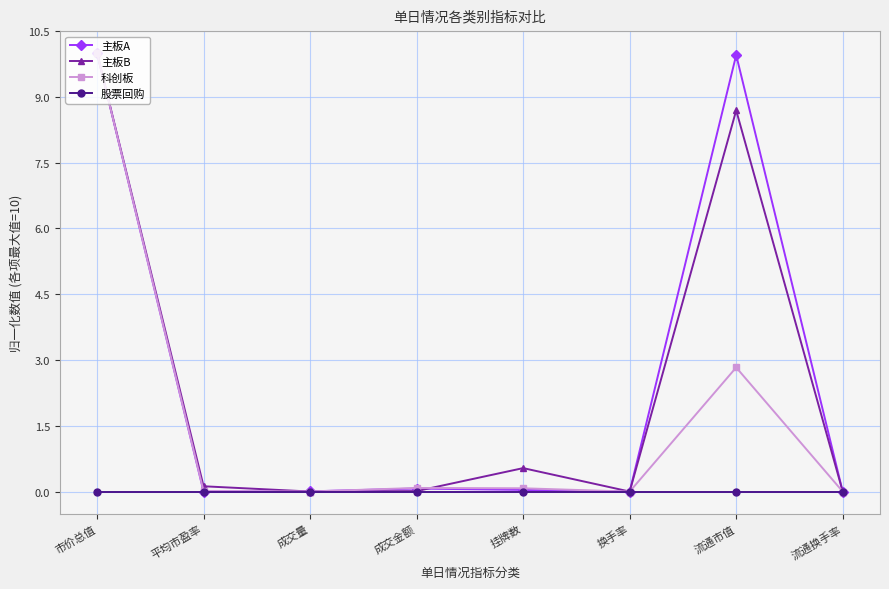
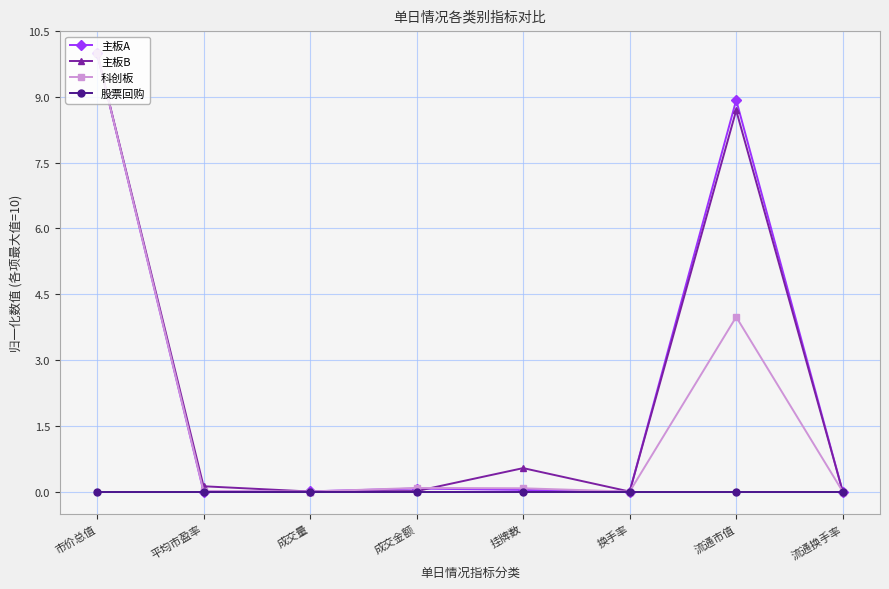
主板A, 流通市值: 10.0 -> 8.9
科创板, 流通市值: 2.8 -> 4.0
